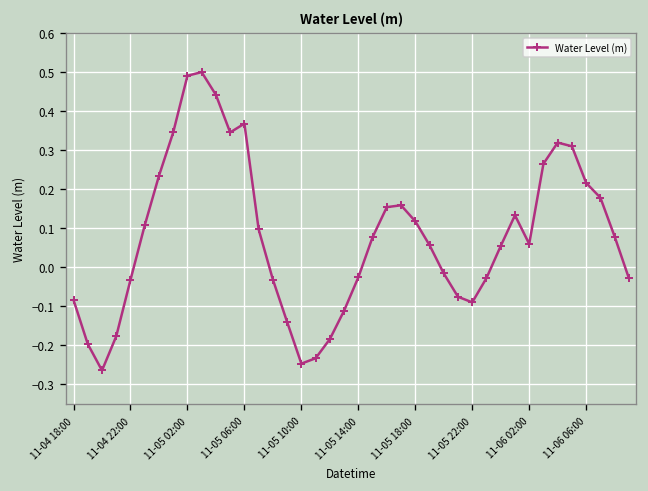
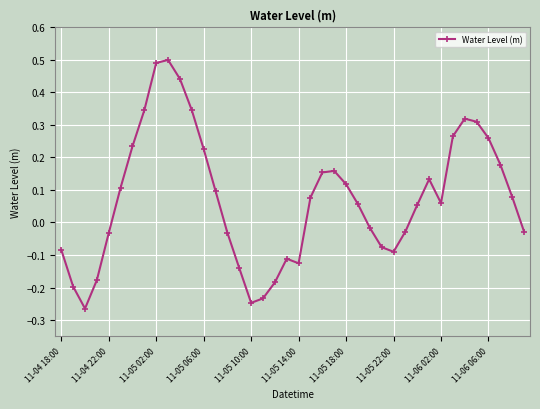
11-05 06:00: 0.37 -> 0.23
11-05 14:00: -0.03 -> -0.13
11-06 06:00: 0.22 -> 0.26
